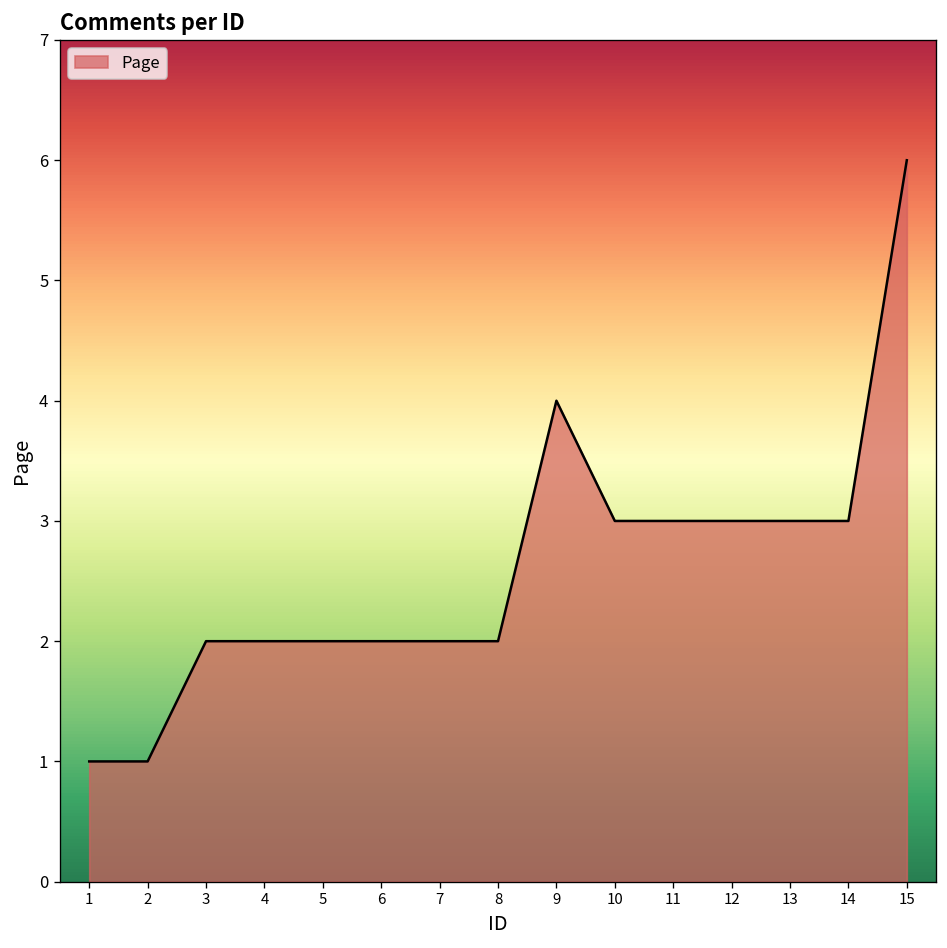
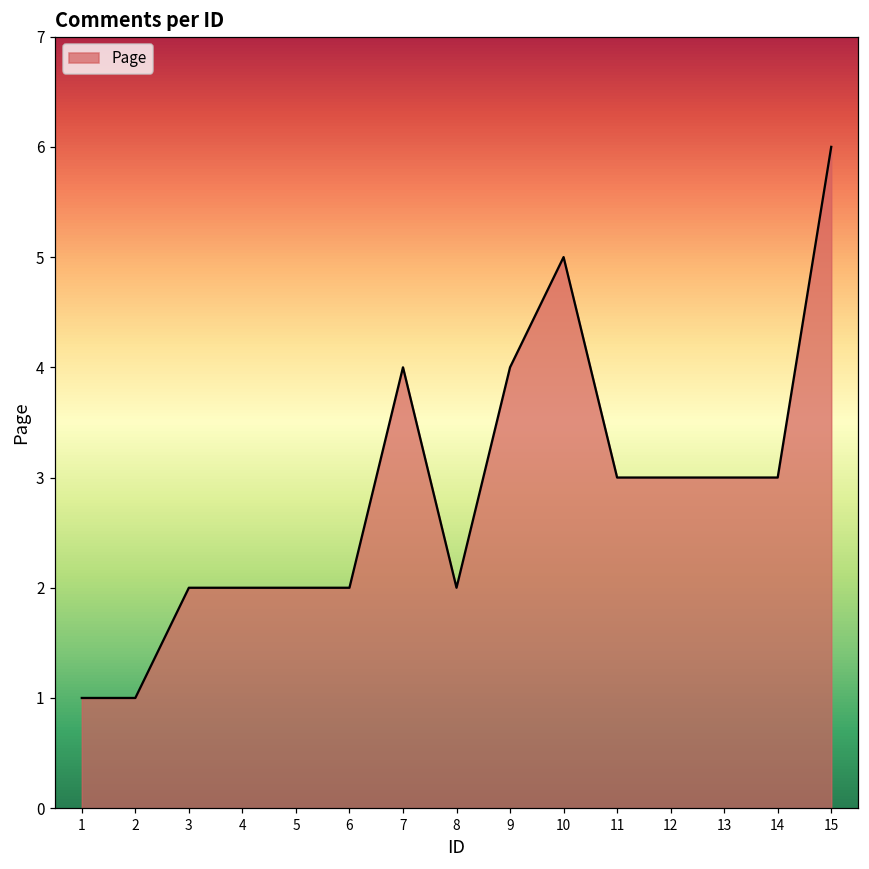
7: 2 -> 4
10: 3 -> 5
